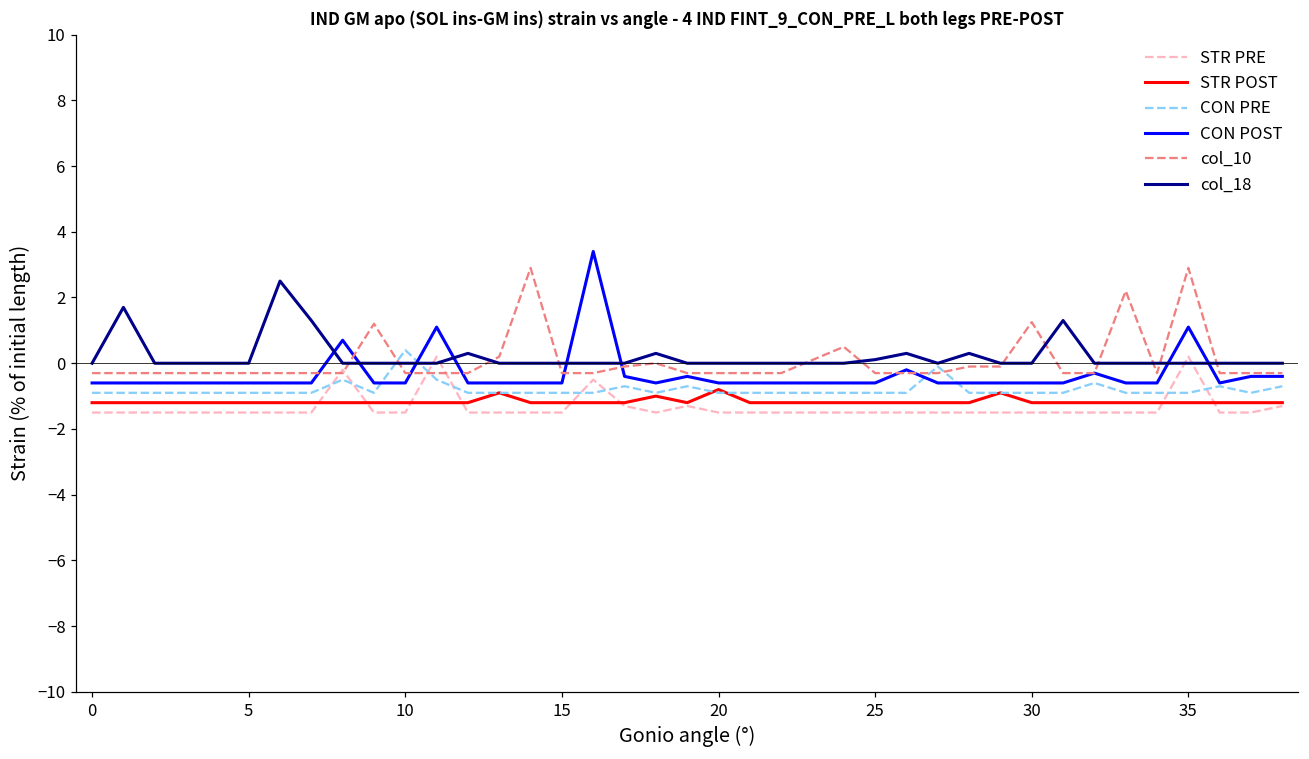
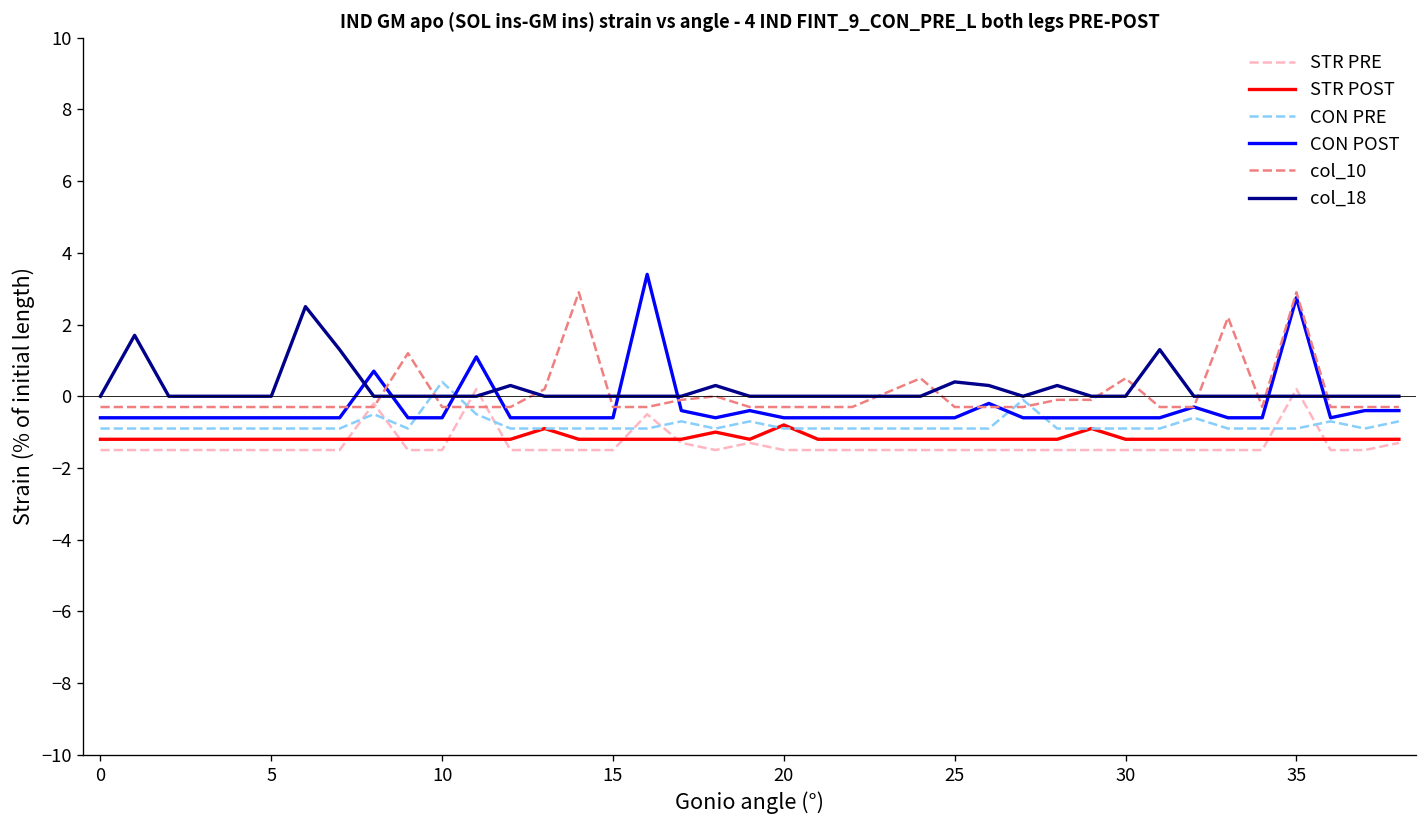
col_18, 25: 0.1 -> 0.4
col_10, 30: 1.3 -> 0.5
CON POST, 35: 1.1 -> 2.8
